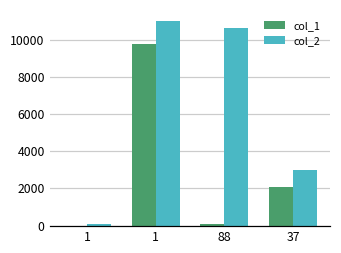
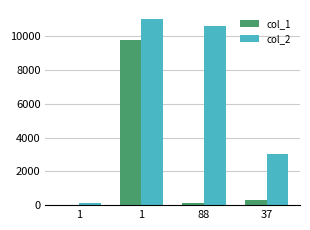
col_1, 37: 2100 -> 300
